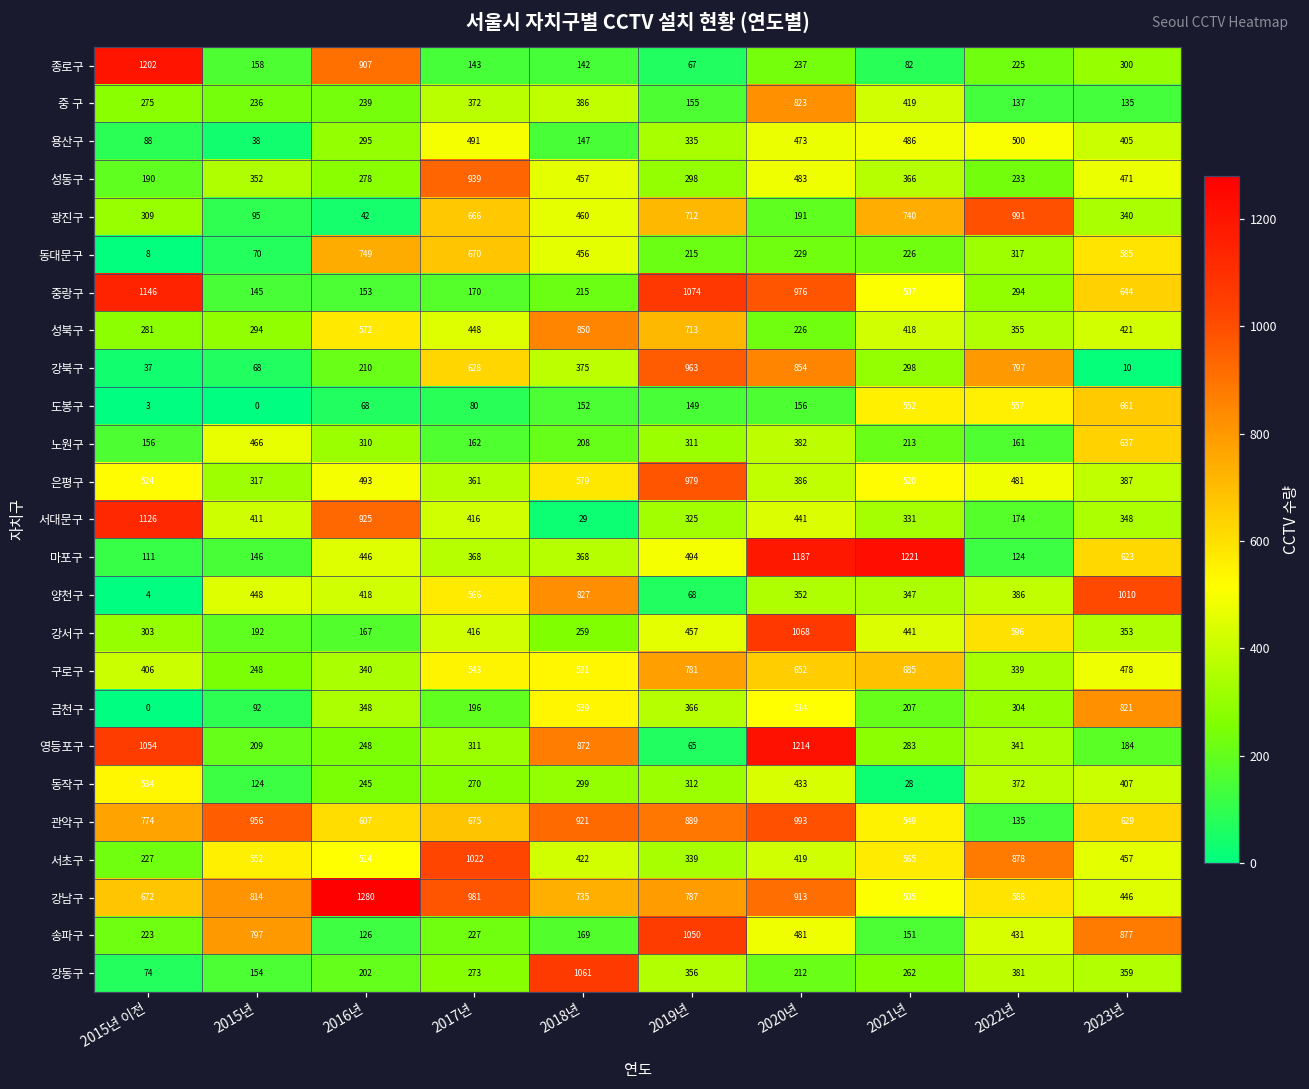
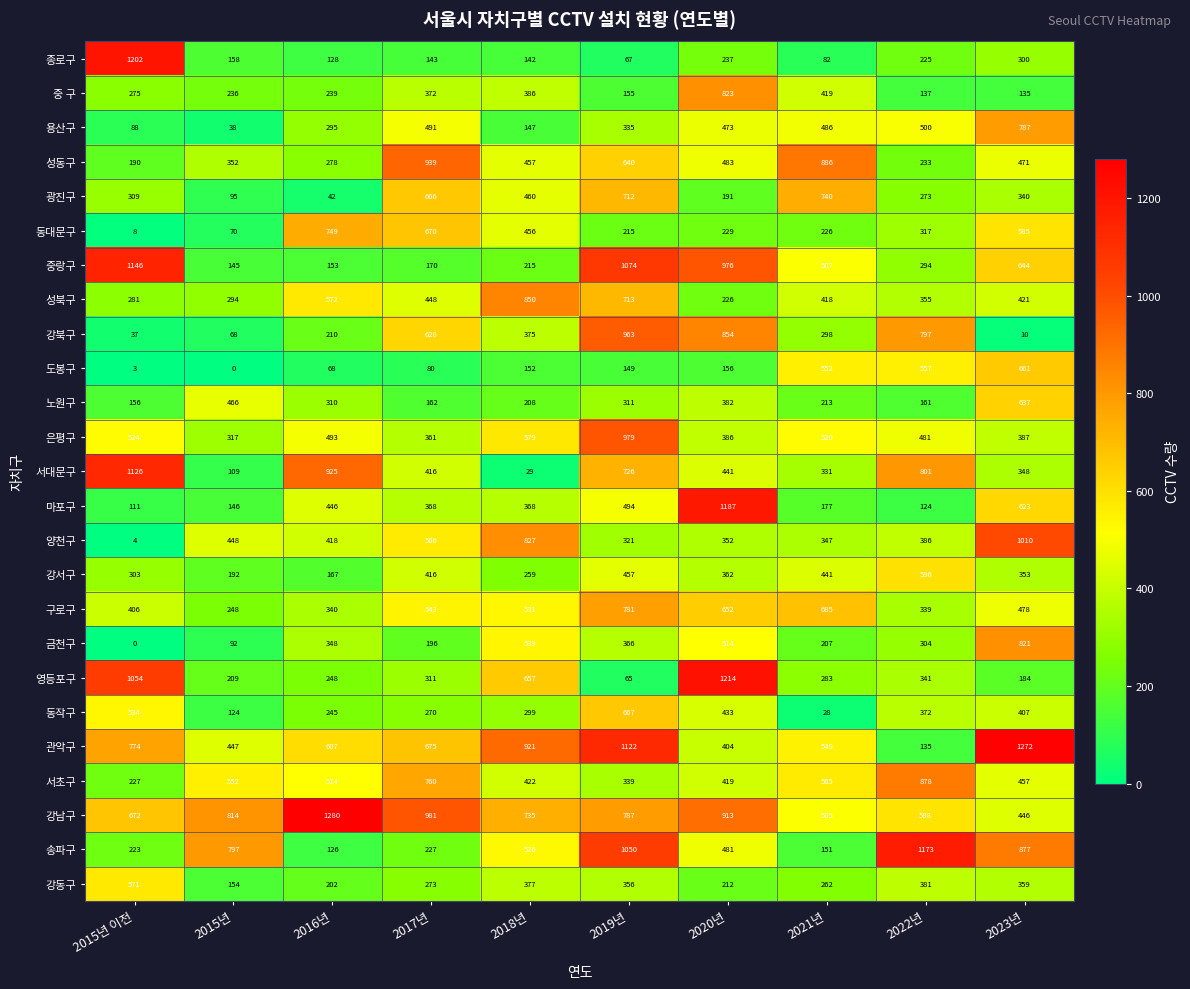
종로구, 2016년: 907 -> 128
용산구, 2023년: 405 -> 787
성동구, 2019년: 298 -> 640
성동구, 2021년: 366 -> 886
광진구, 2022년: 991 -> 273
서대문구, 2015년: 411 -> 109
서대문구, 2019년: 325 -> 726
서대문구, 2022년: 174 -> 801
마포구, 2021년: 1221 -> 177
양천구, 2019년: 68 -> 321
강서구, 2020년: 1068 -> 362
영등포구, 2018년: 872 -> 657
동작구, 2019년: 312 -> 667
관악구, 2015년: 956 -> 447
관악구, 2019년: 889 -> 1122
관악구, 2020년: 993 -> 404
관악구, 2023년: 629 -> 1272
서초구, 2017년: 1022 -> 760
송파구, 2018년: 169 -> 526
송파구, 2022년: 431 -> 1173
강동구, 2015년 이전: 74 -> 571
강동구, 2018년: 1061 -> 377
